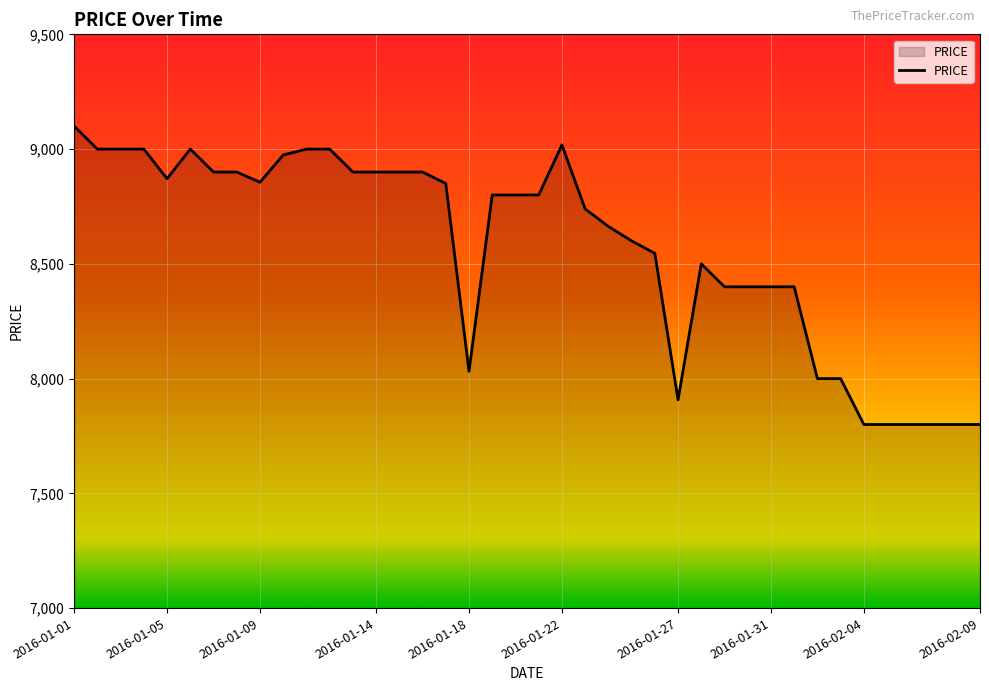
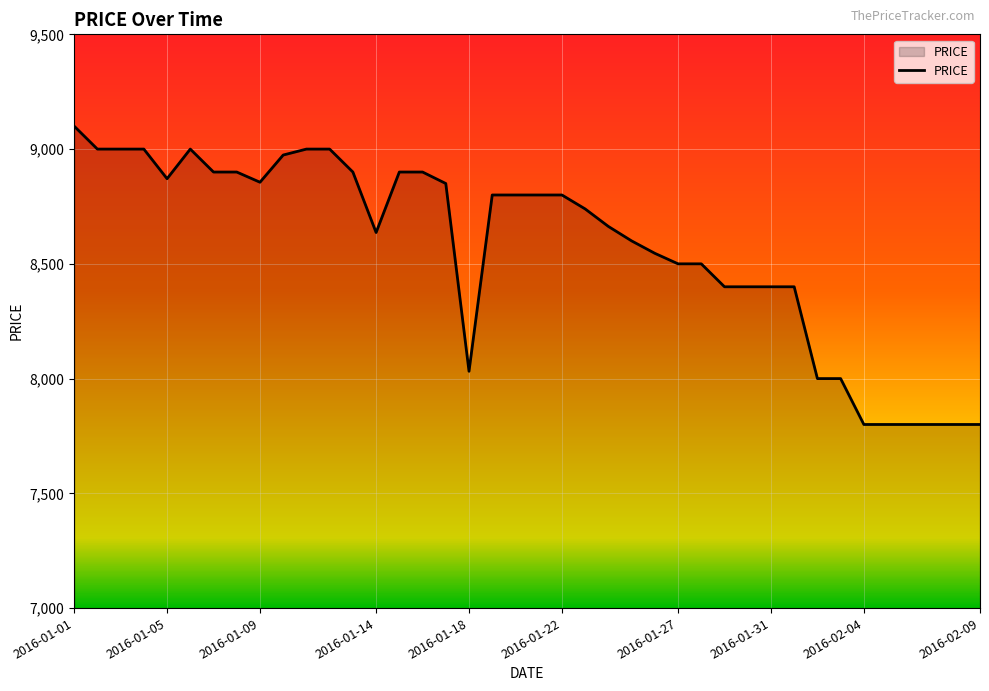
2016-01-14: 8,900 -> 8,640
2016-01-22: 9,020 -> 8,800
2016-01-27: 7,910 -> 8,500
